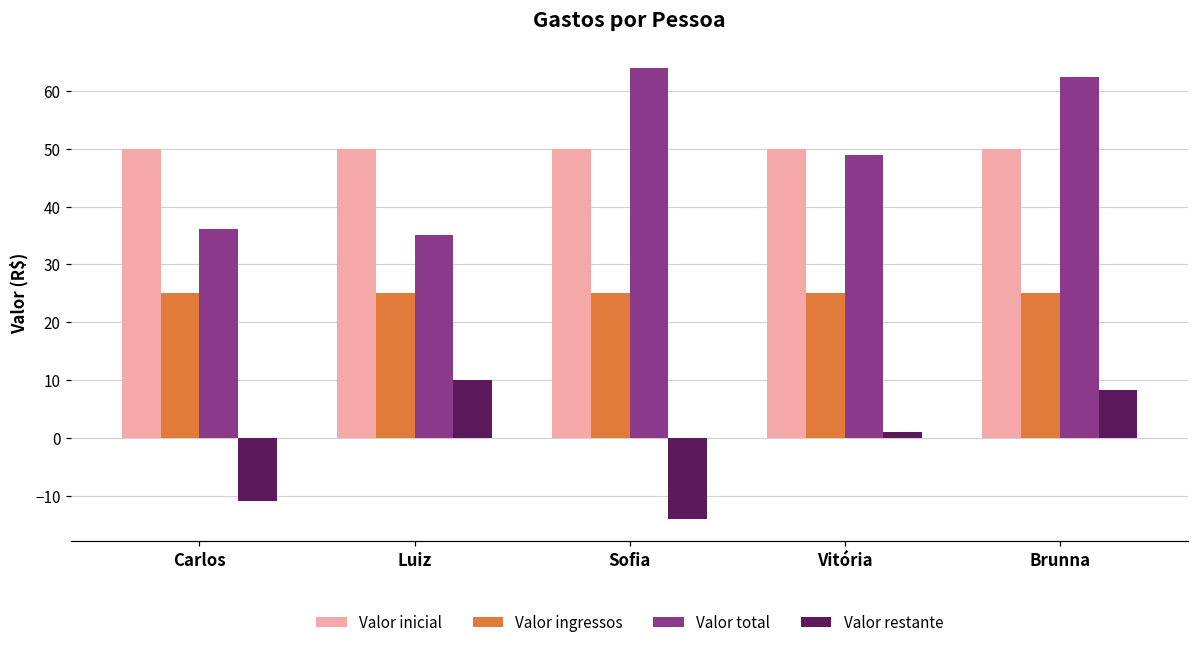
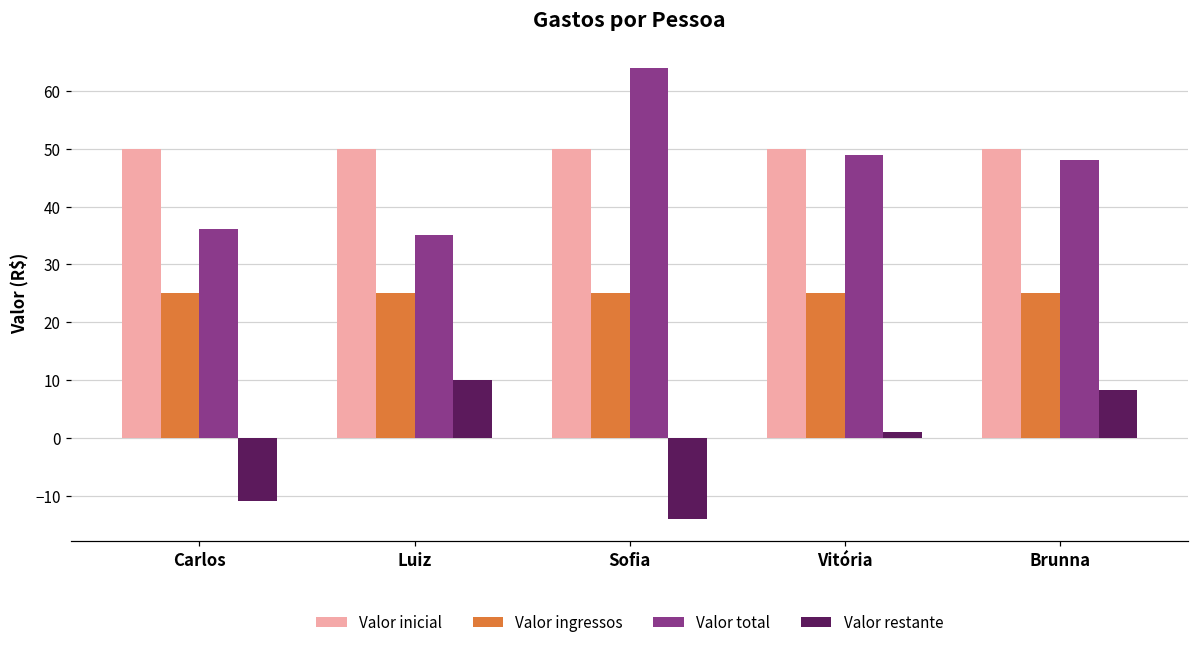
Valor total, Brunna: 63 -> 48
